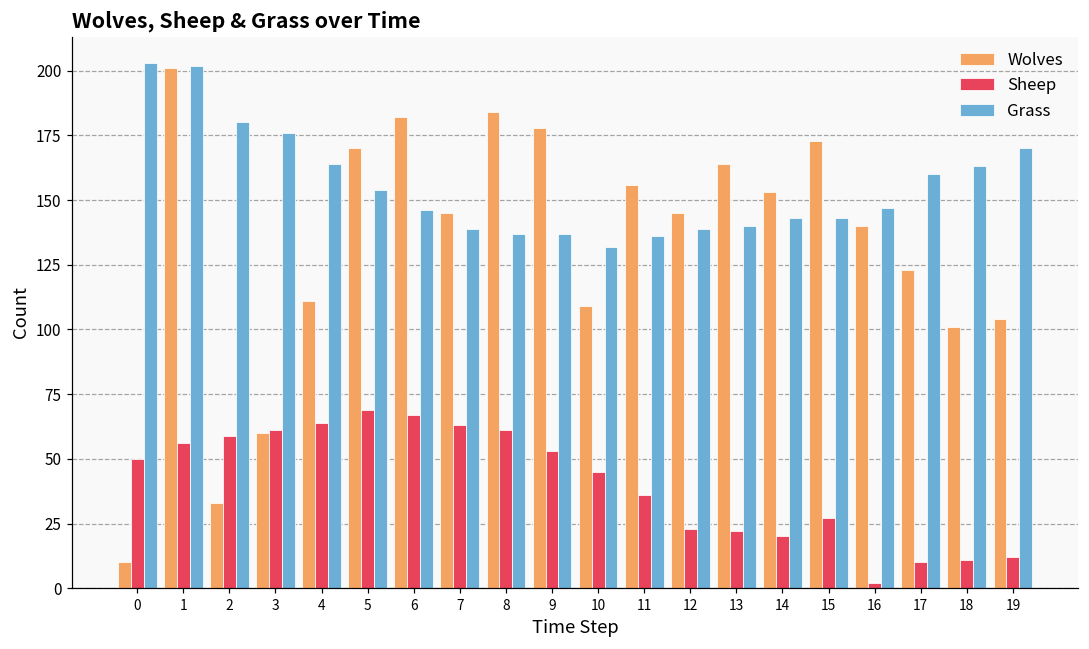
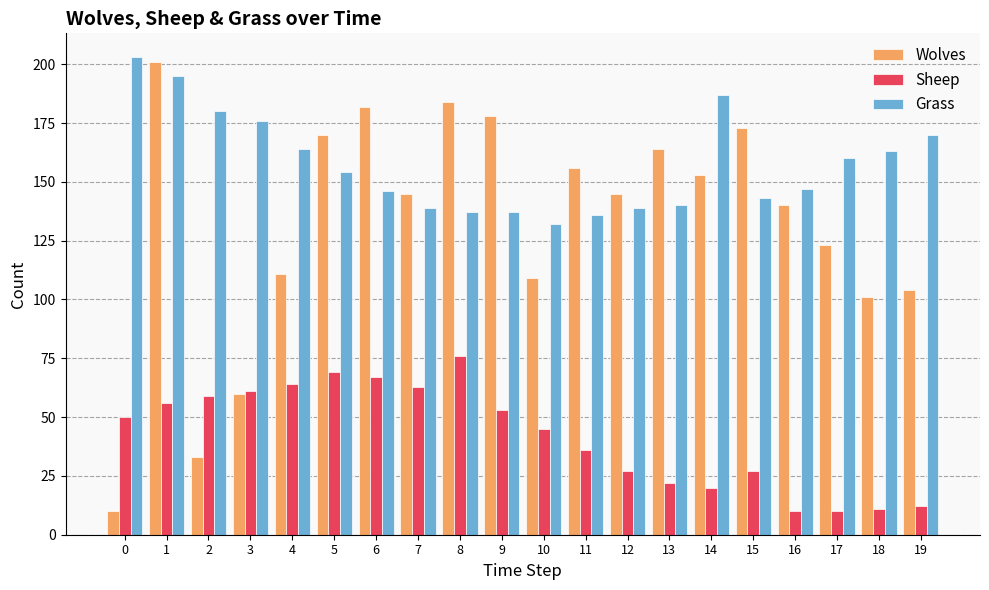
Grass, 1: 202 -> 195
Sheep, 8: 61 -> 76
Sheep, 12: 23 -> 27
Grass, 14: 143 -> 187
Sheep, 16: 2 -> 10
